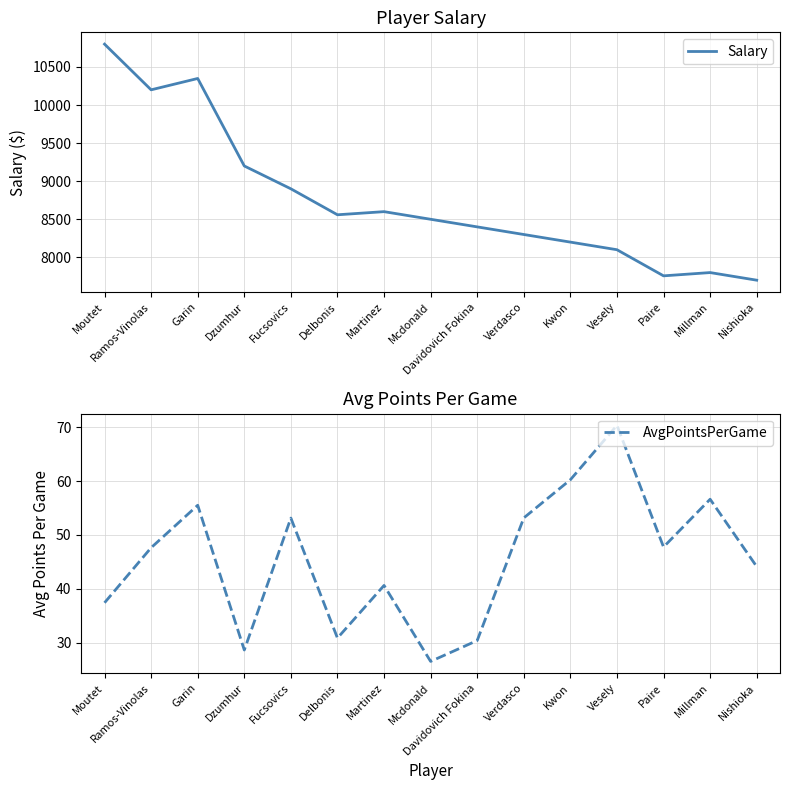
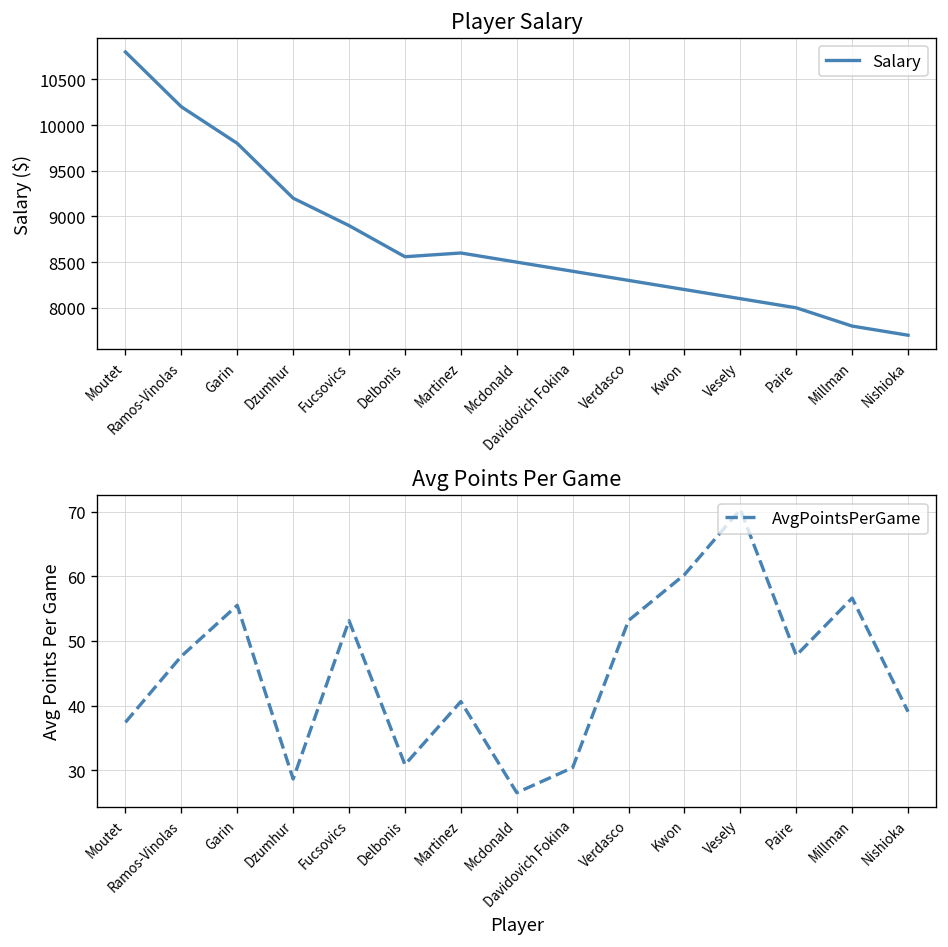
Player Salary, Garin: 10300 -> 9800
Player Salary, Paire: 7800 -> 8000
Avg Points Per Game, Nishioka: 44 -> 39
